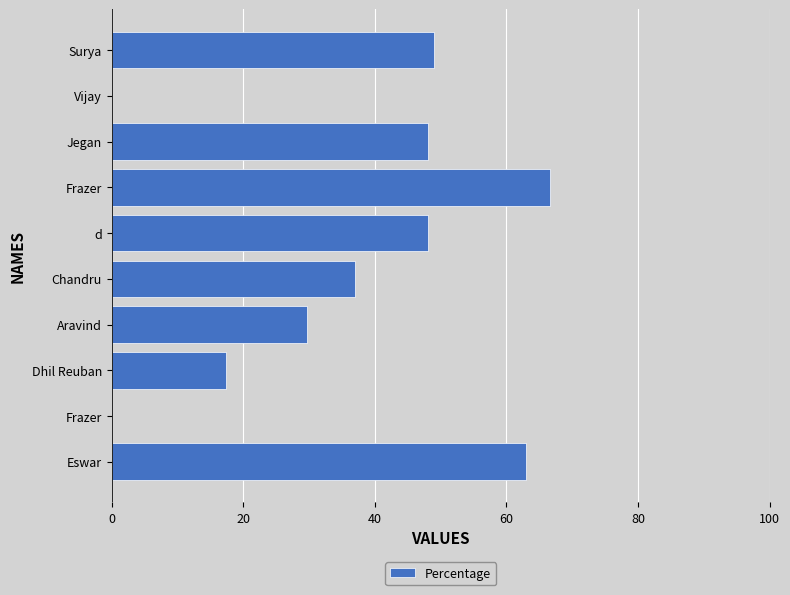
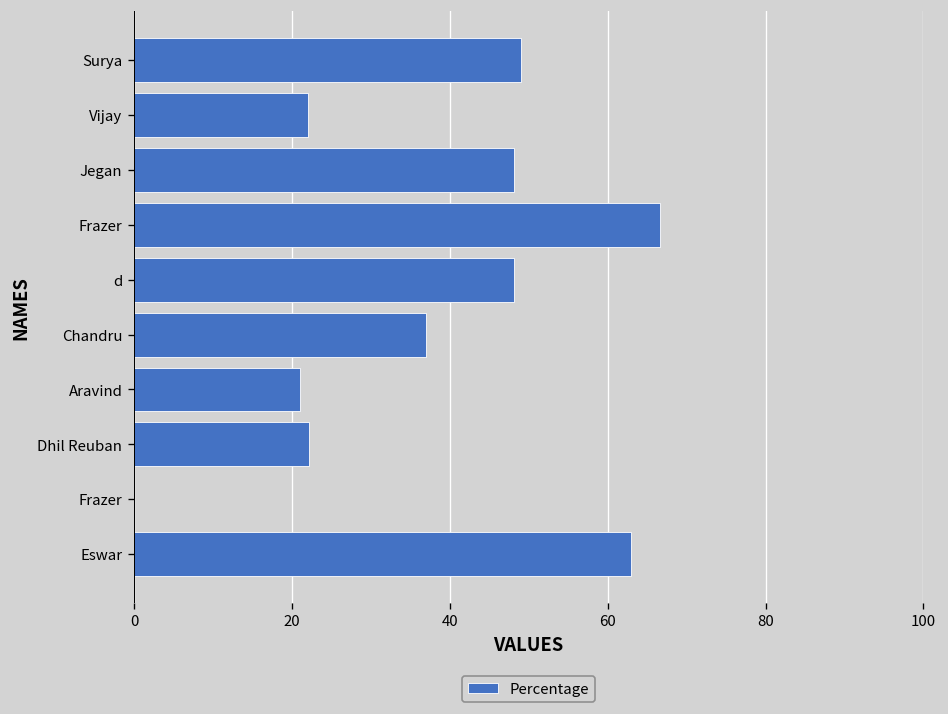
Vijay: 0 -> 22
Aravind: 30 -> 21
Dhil Reuban: 17 -> 22
